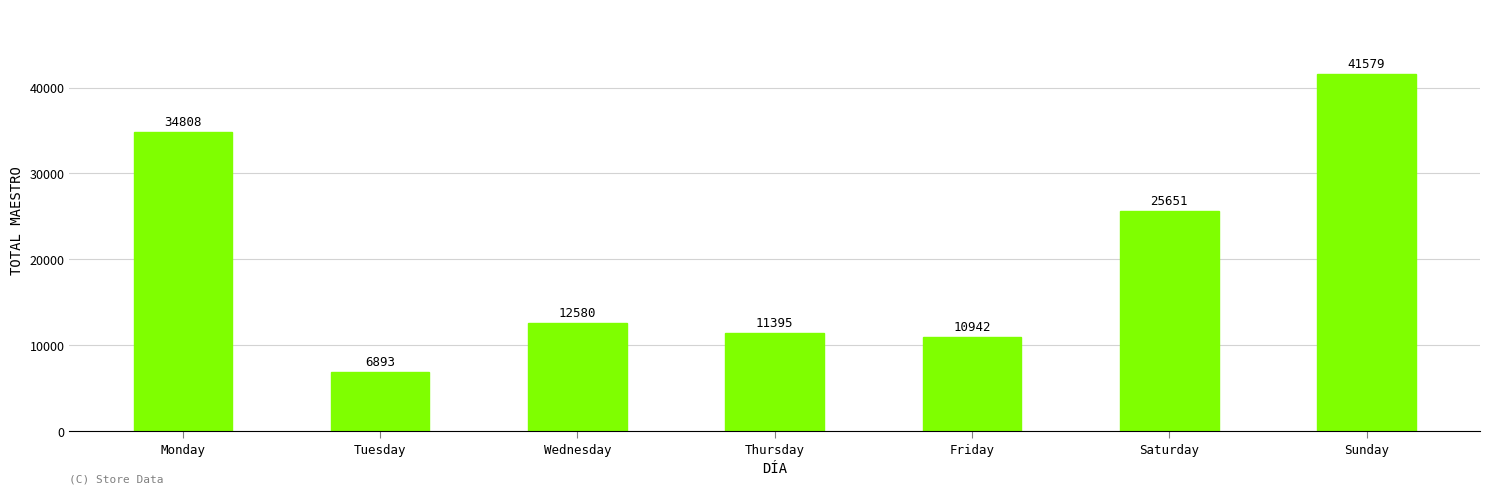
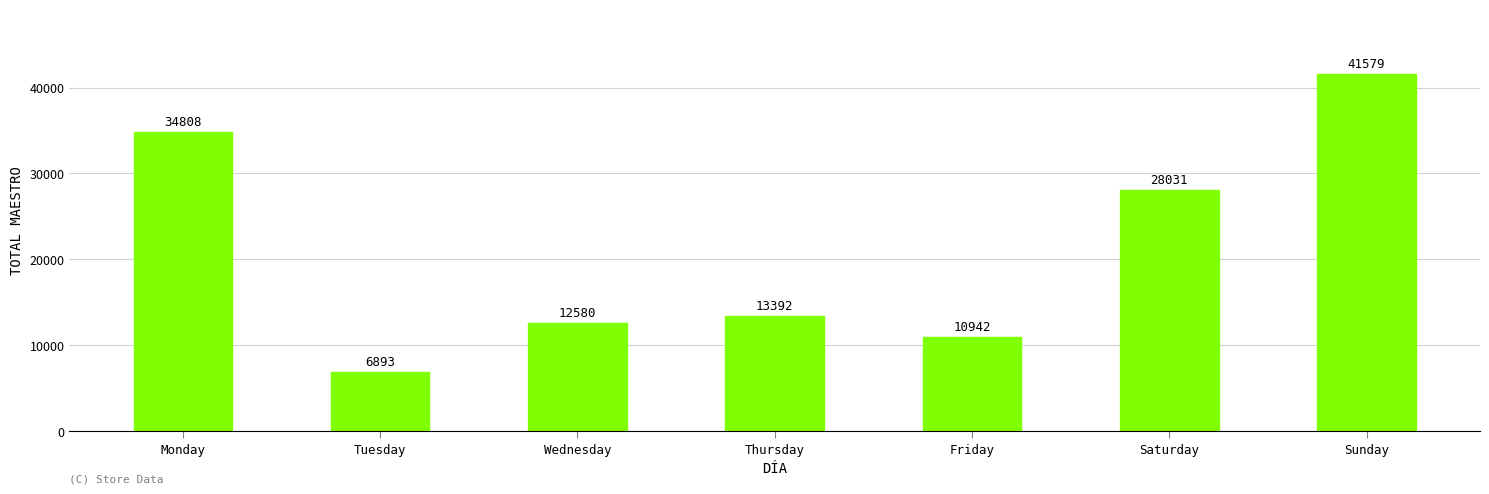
Thursday: 11395 -> 13392
Saturday: 25651 -> 28031
